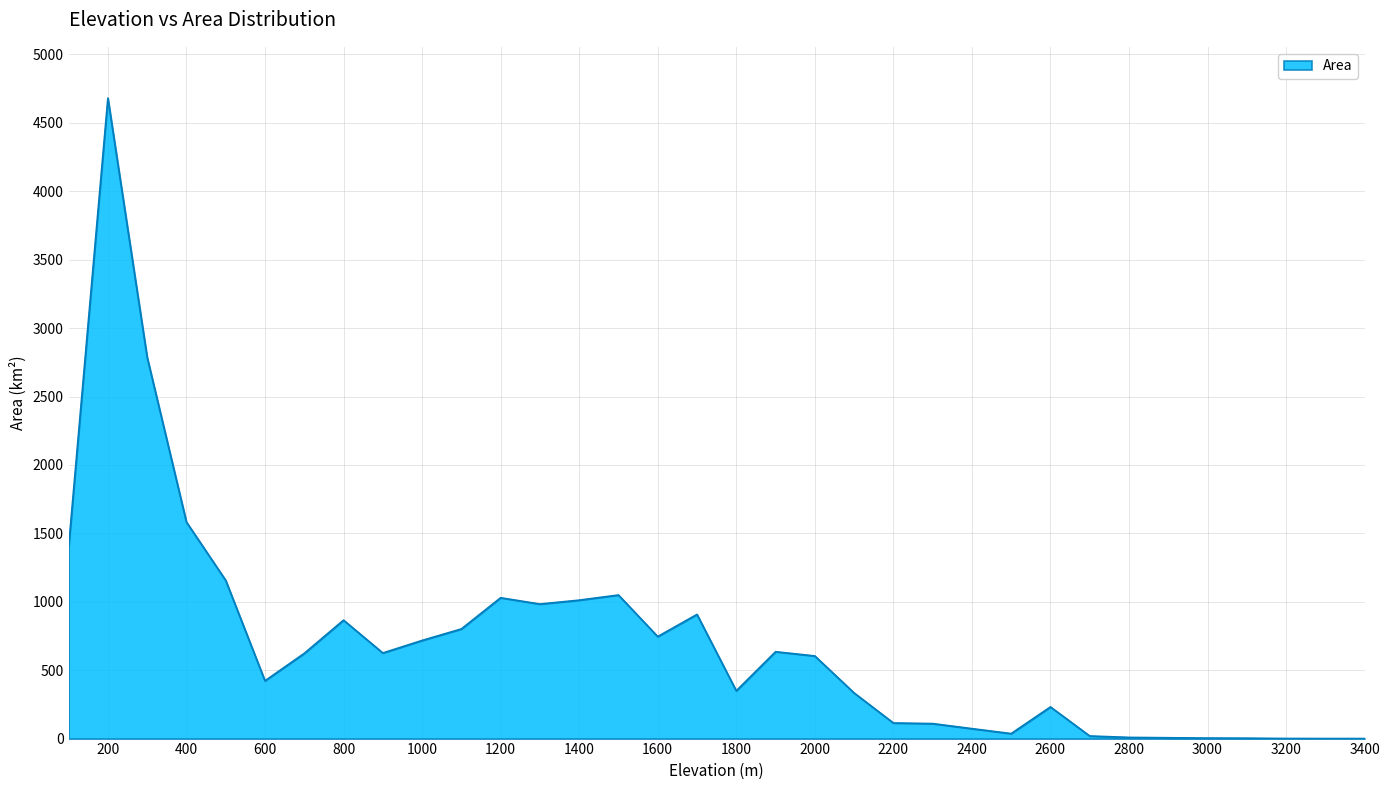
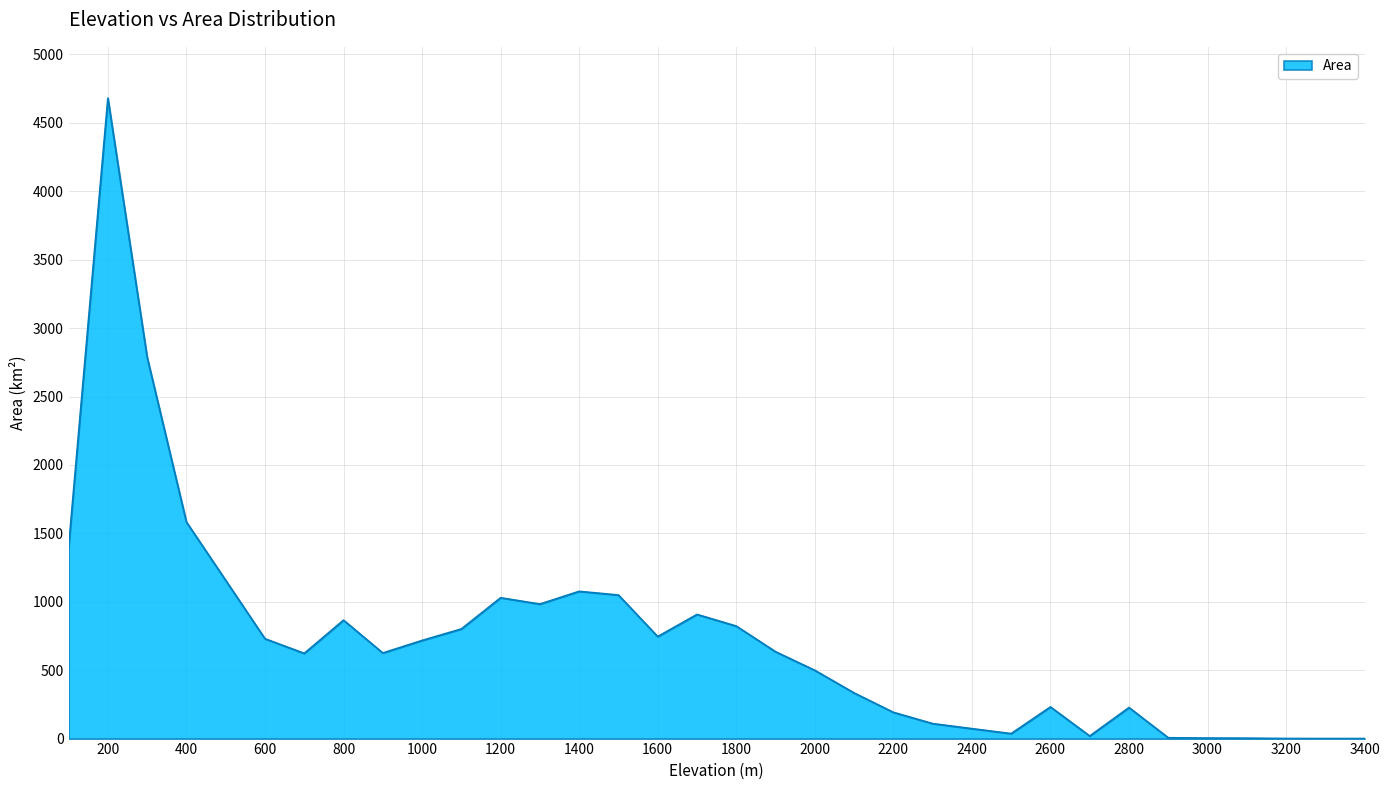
600: 420 -> 730
1400: 1010 -> 1080
1800: 350 -> 820
2000: 600 -> 500
2200: 110 -> 190
2800: 10 -> 230
